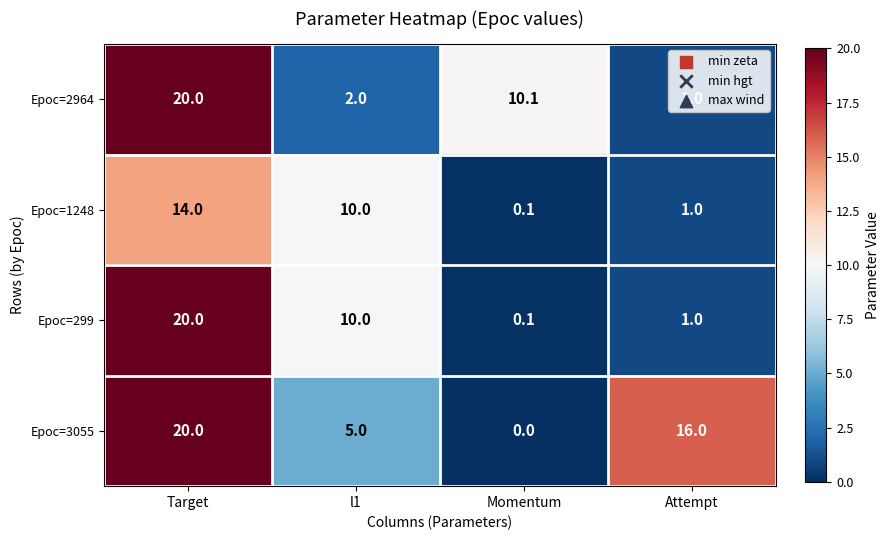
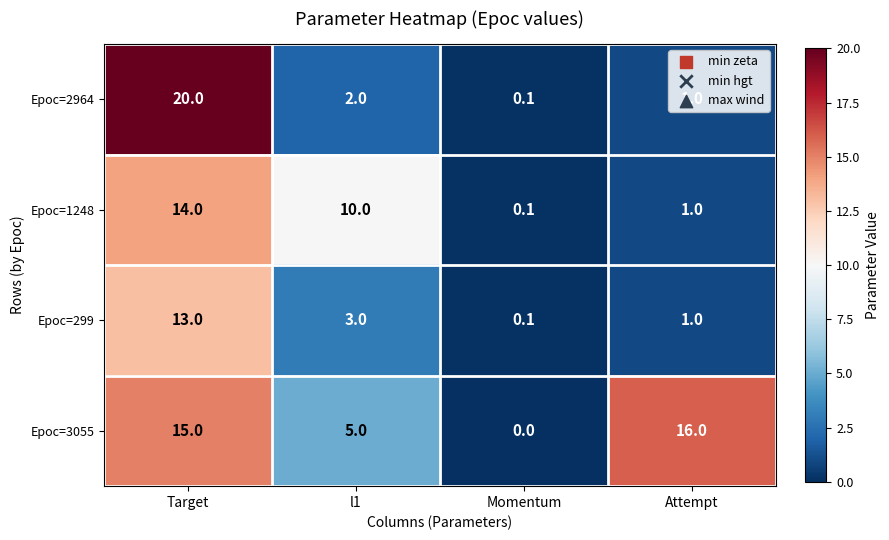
Epoc=2964, Momentum: 10.1 -> 0.1
Epoc=299, Target: 20.0 -> 13.0
Epoc=299, l1: 10.0 -> 3.0
Epoc=3055, Target: 20.0 -> 15.0
